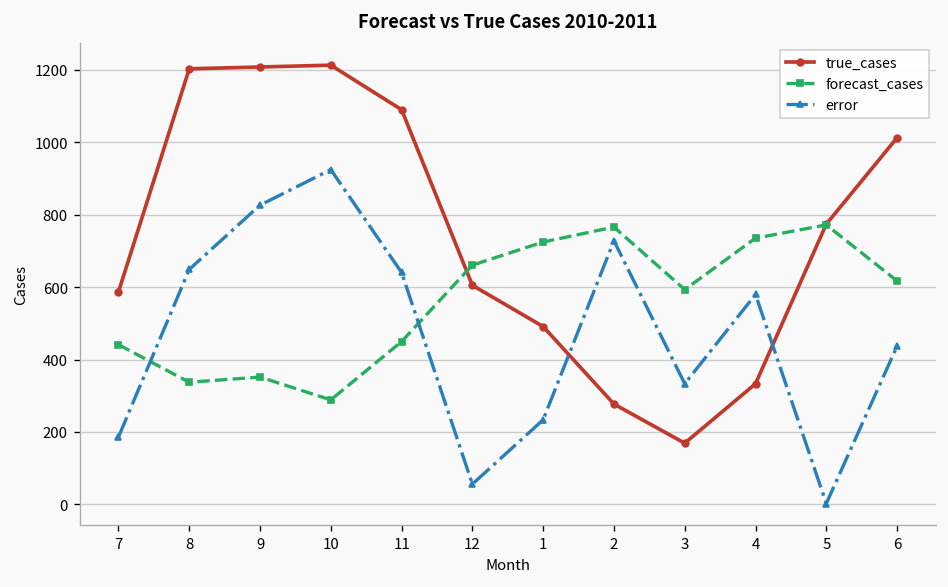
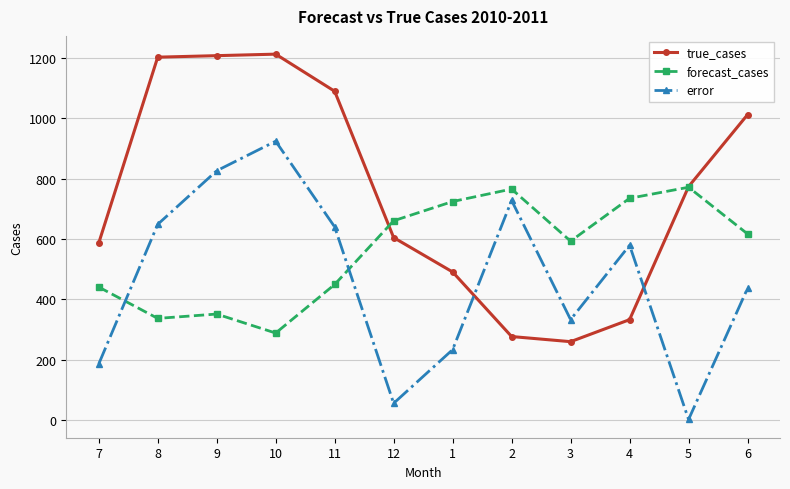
true_cases, 3: 170 -> 260
